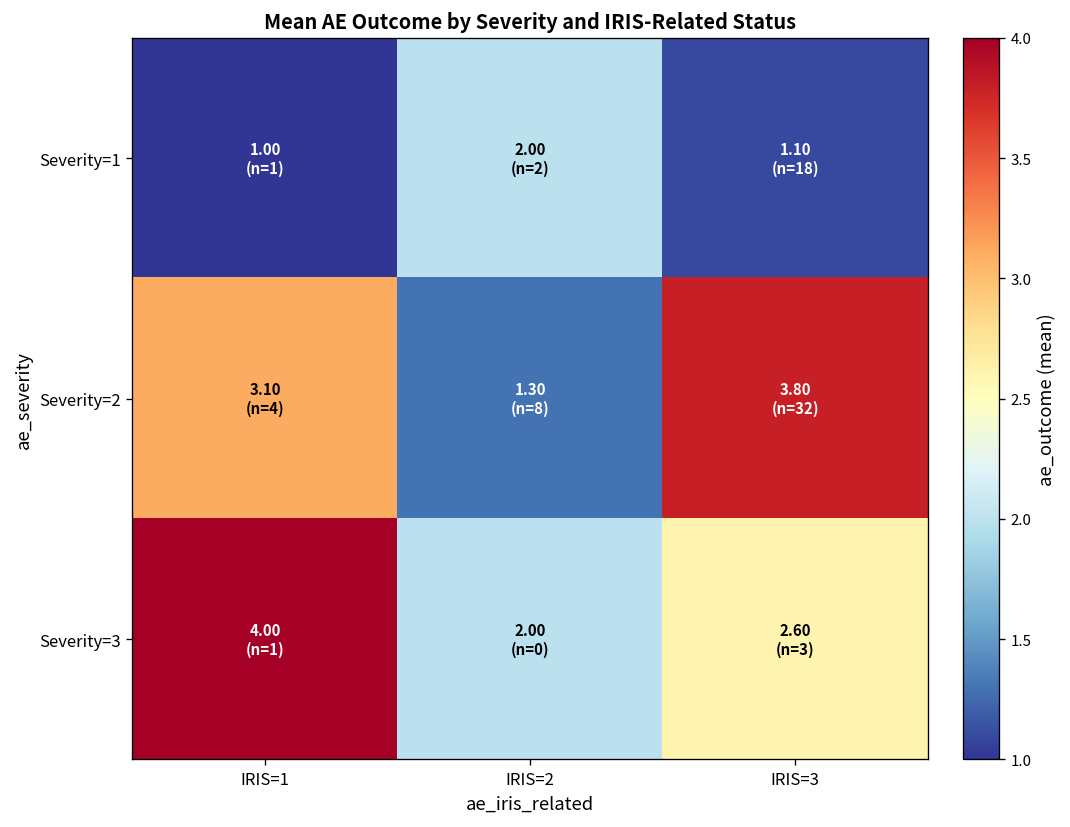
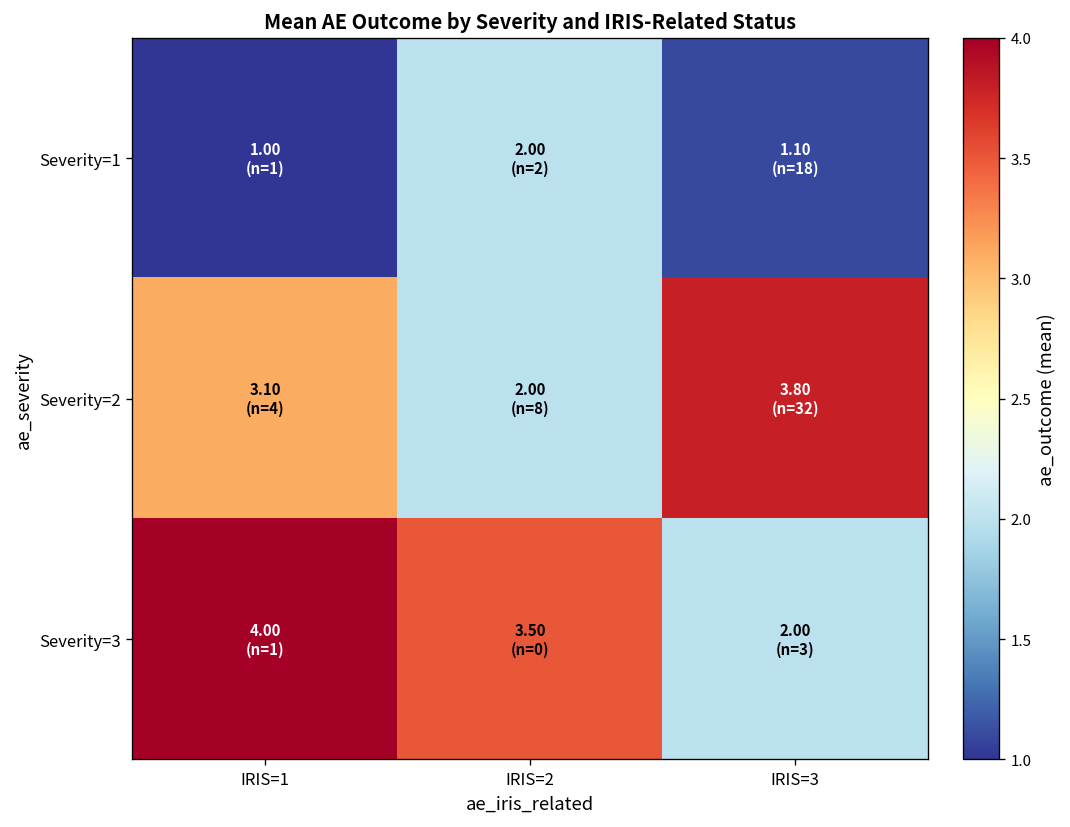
Severity=2, IRIS=2: 1.30 -> 2.00
Severity=3, IRIS=2: 2.00 -> 3.50
Severity=3, IRIS=3: 2.60 -> 2.00
